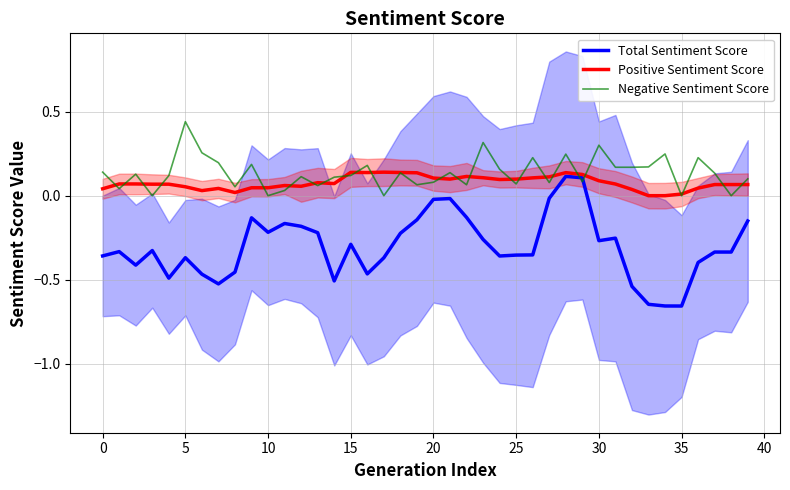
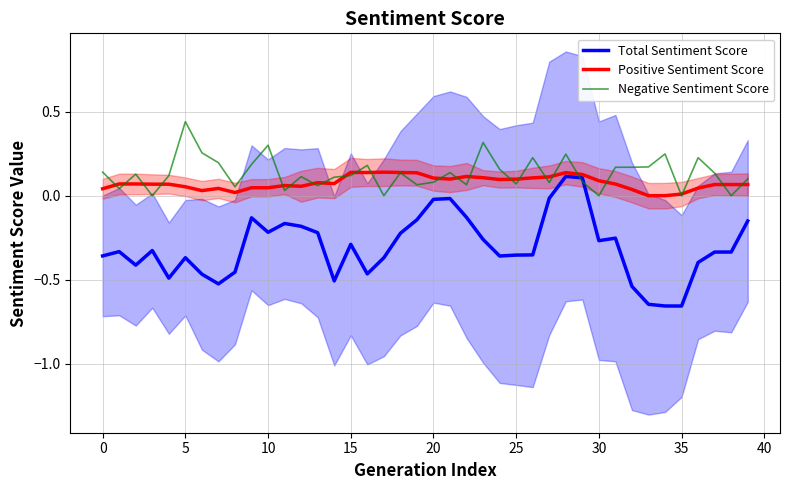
Negative Sentiment Score, 10: 0.0 -> 0.3
Negative Sentiment Score, 30: 0.3 -> 0.0
